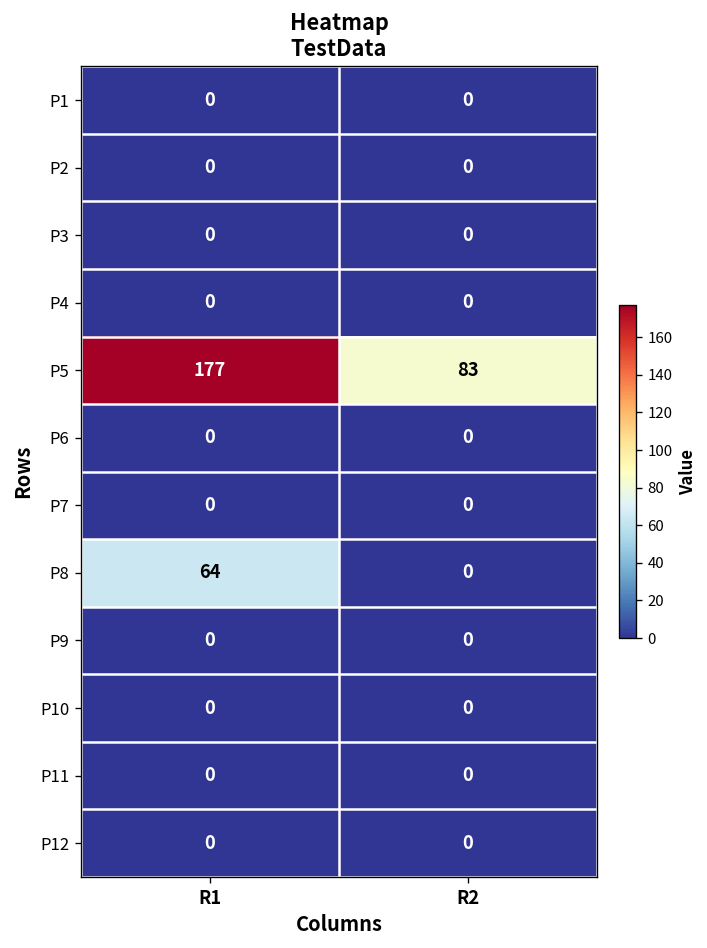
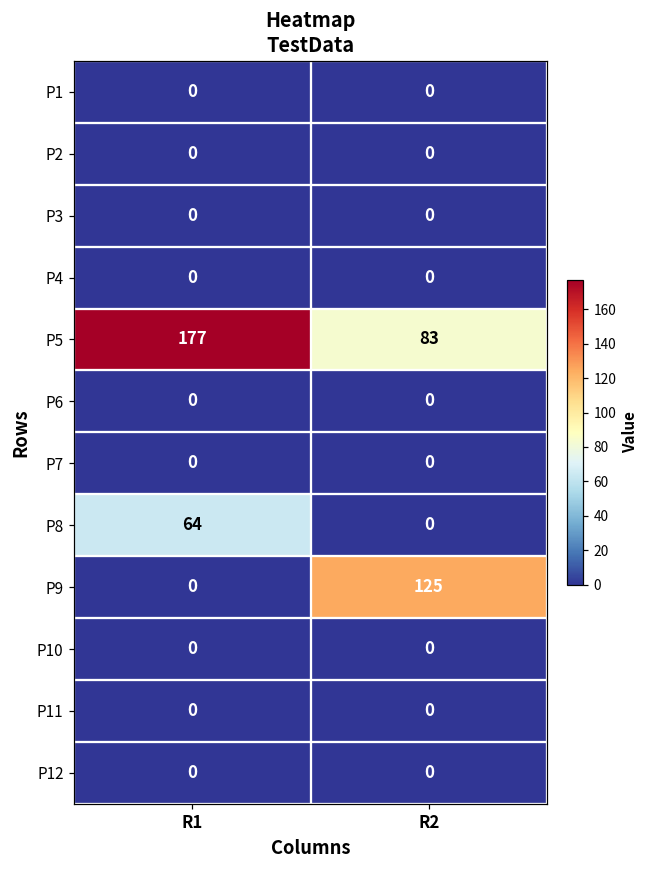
P9, R2: 0 -> 125
